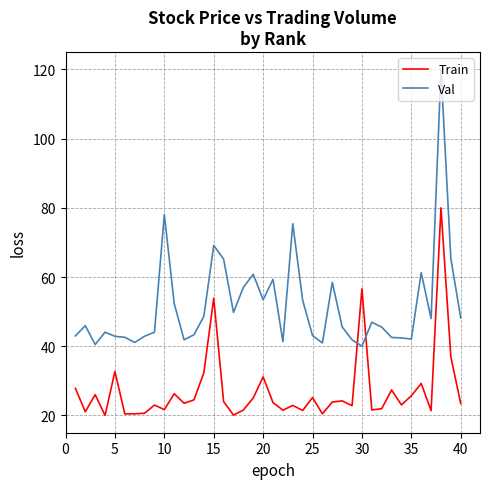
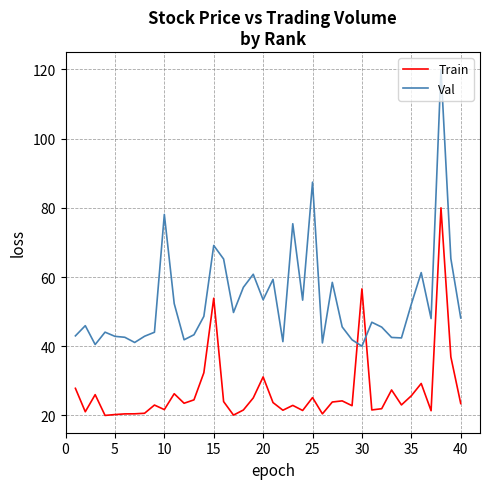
Train, 5: 33 -> 20
Val, 25: 43 -> 87
Val, 35: 42 -> 52
